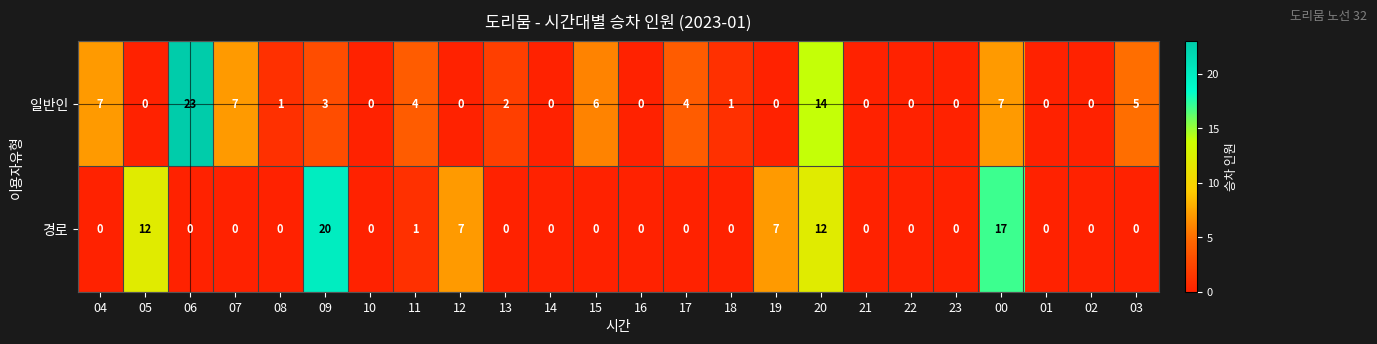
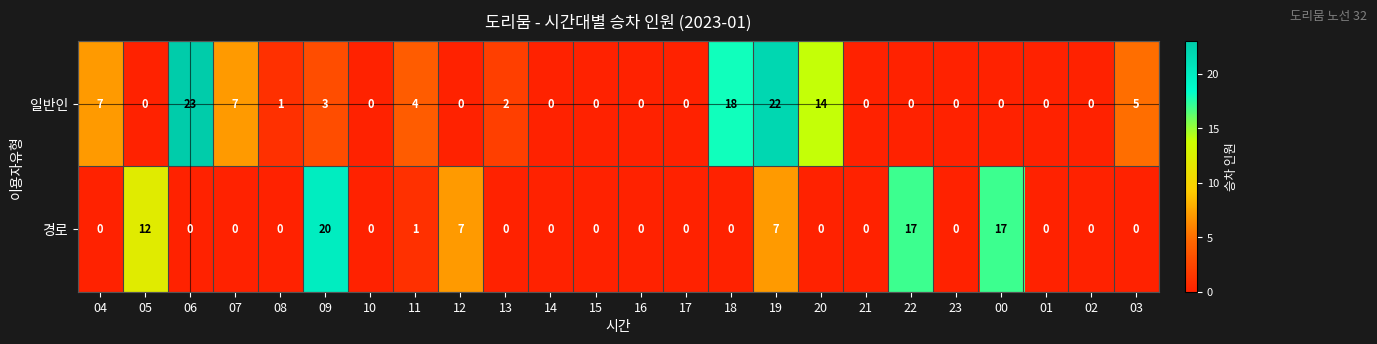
일반인, 15: 6 -> 0
일반인, 17: 4 -> 0
일반인, 18: 1 -> 18
일반인, 19: 0 -> 22
일반인, 00: 7 -> 0
경로, 20: 12 -> 0
경로, 22: 0 -> 17
